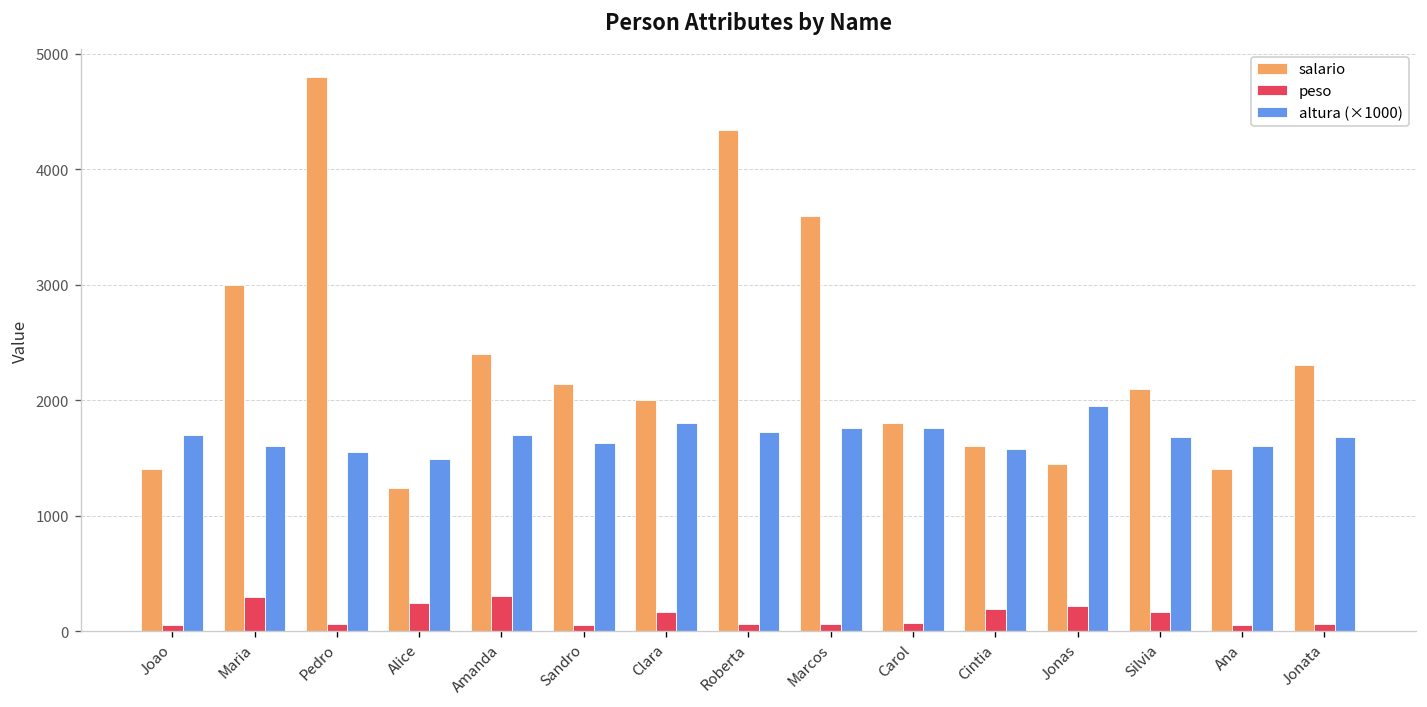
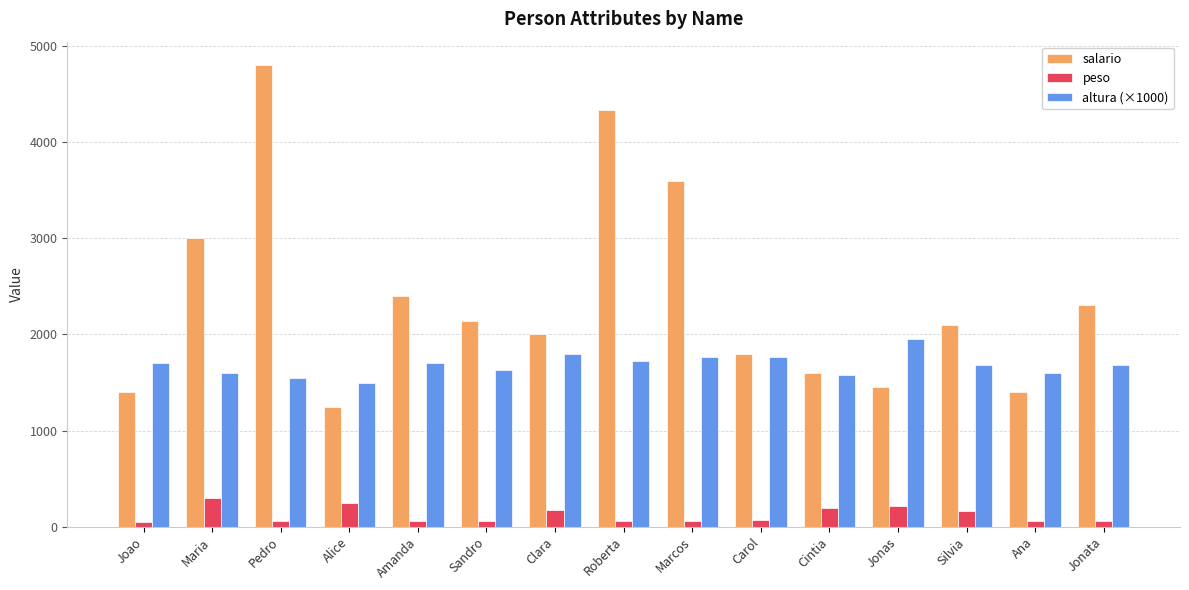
peso, Amanda: 300 -> 100
